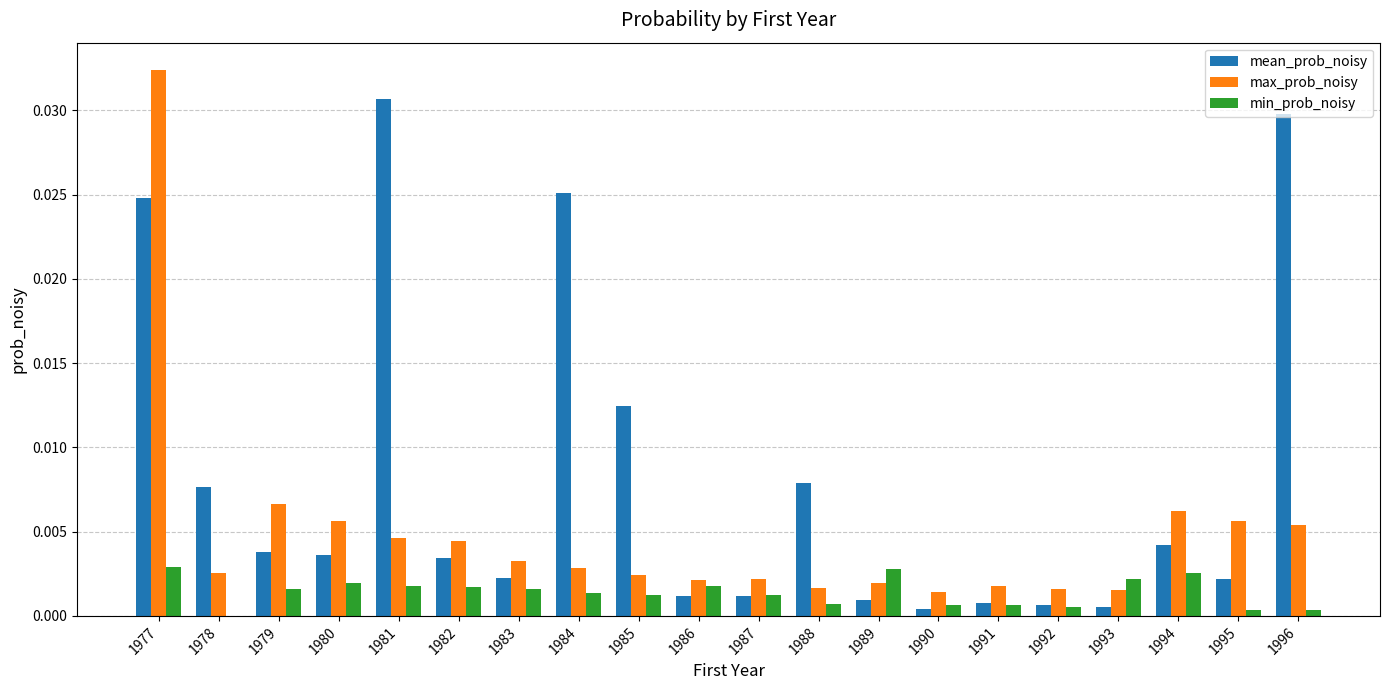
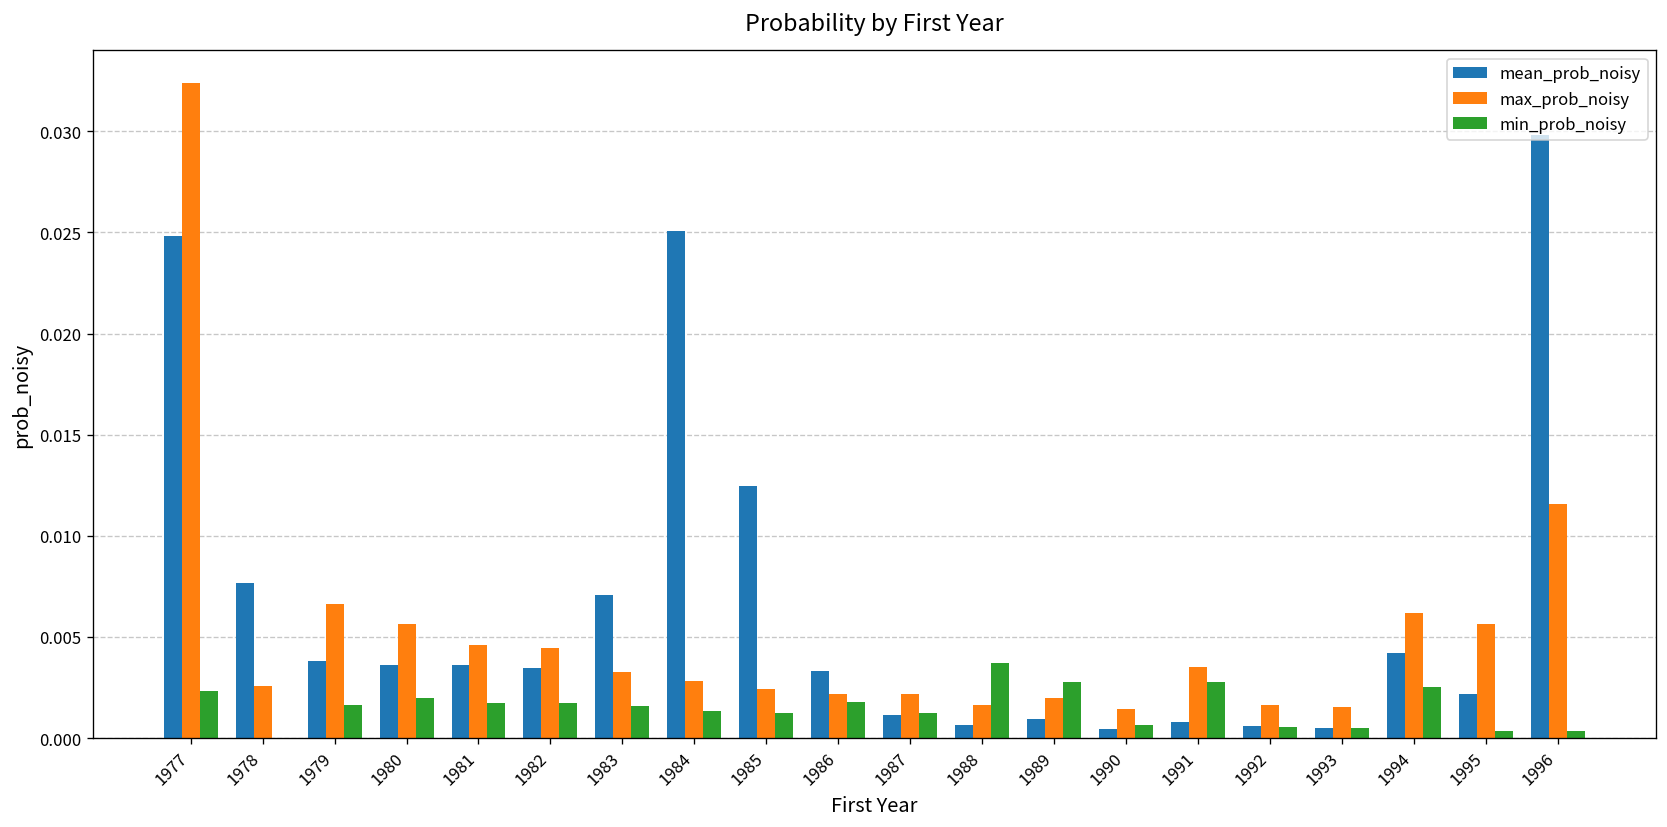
min_prob_noisy, 1977: 0.0029 -> 0.0023
mean_prob_noisy, 1981: 0.0307 -> 0.0036
mean_prob_noisy, 1983: 0.0023 -> 0.0071
mean_prob_noisy, 1986: 0.0012 -> 0.0033
mean_prob_noisy, 1988: 0.0079 -> 0.0006
min_prob_noisy, 1988: 0.0007 -> 0.0037
max_prob_noisy, 1991: 0.0018 -> 0.0035
min_prob_noisy, 1991: 0.0006 -> 0.0028
min_prob_noisy, 1993: 0.0022 -> 0.0005
max_prob_noisy, 1996: 0.0054 -> 0.0116
